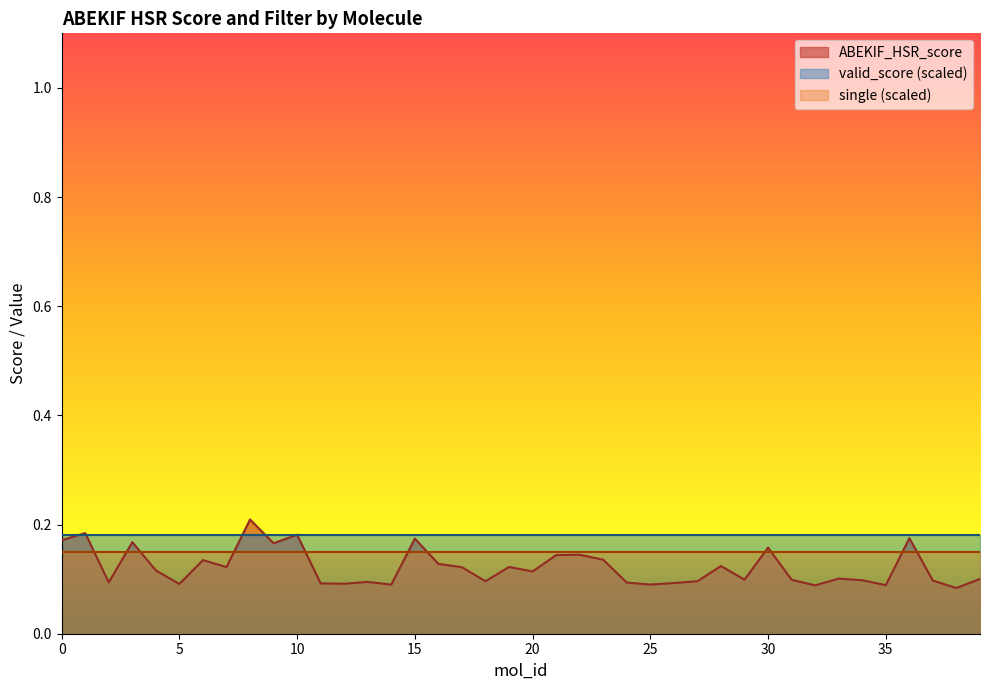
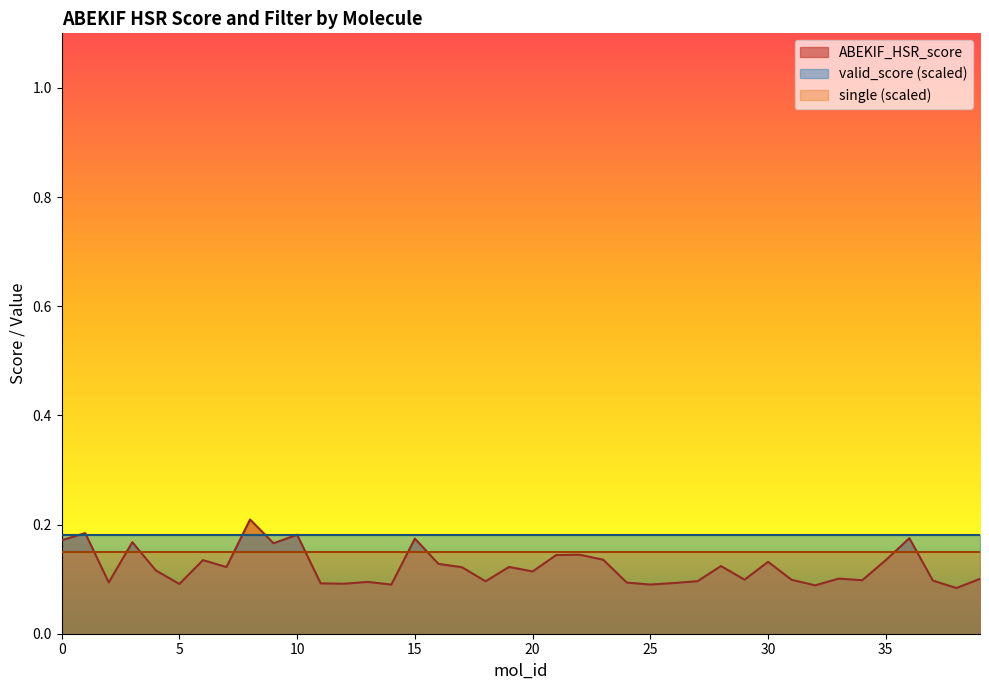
ABEKIF_HSR_score, 30: 0.16 -> 0.13
ABEKIF_HSR_score, 35: 0.09 -> 0.13
